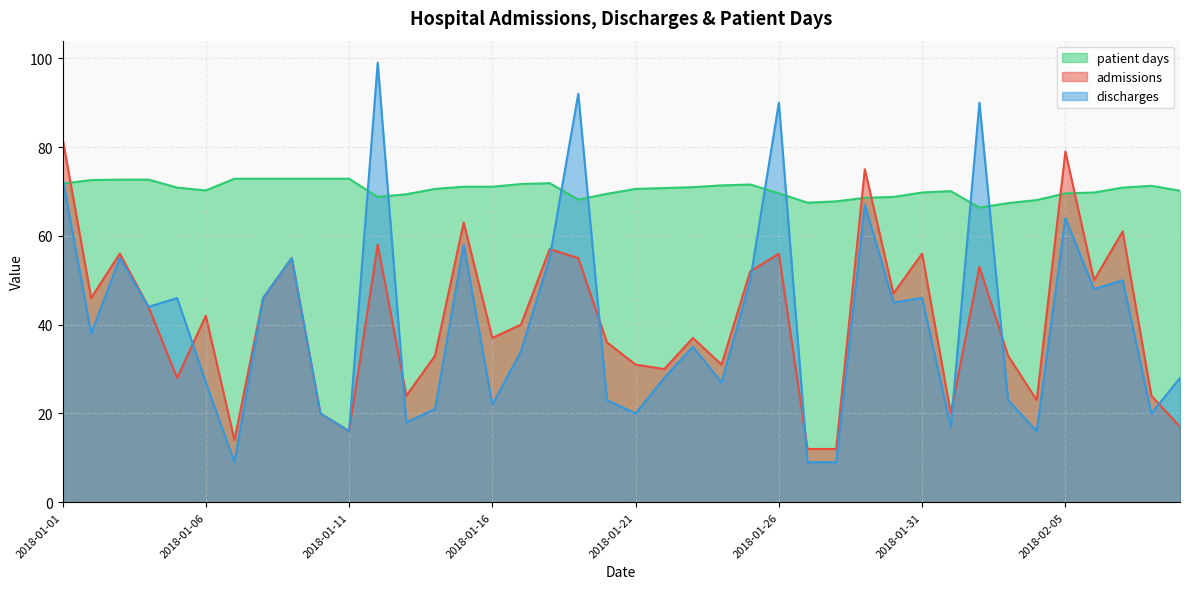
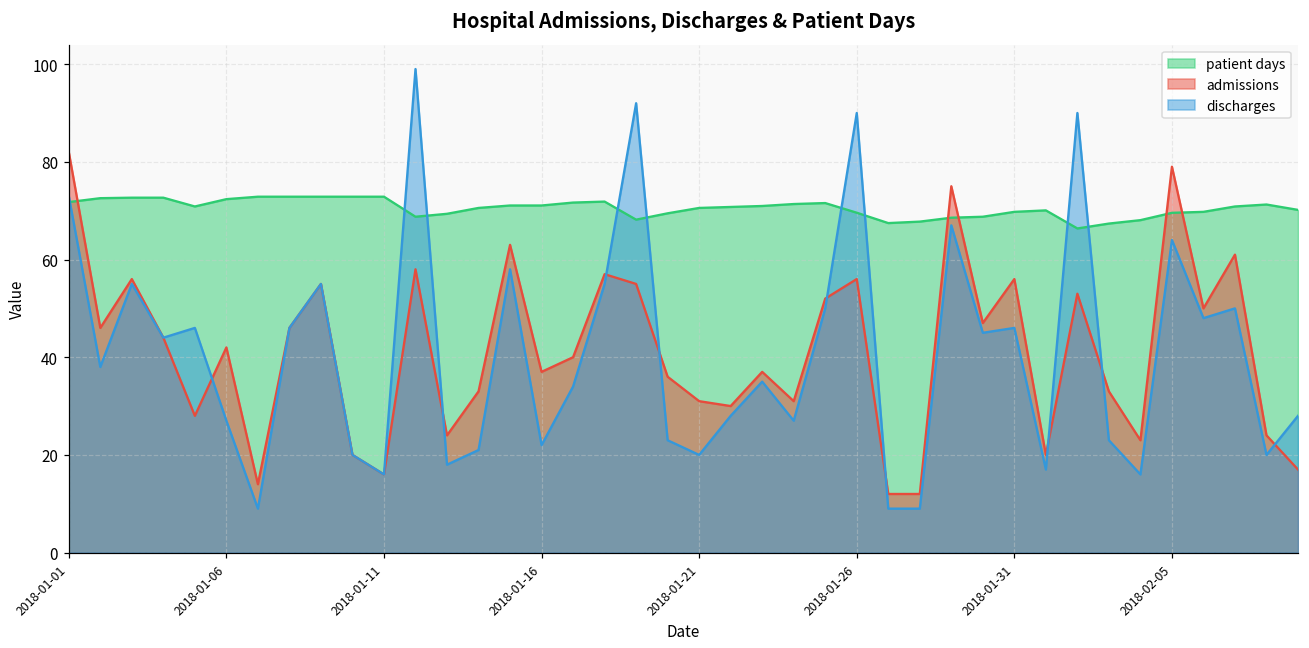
patient days, 2018-01-06: 70 -> 72
